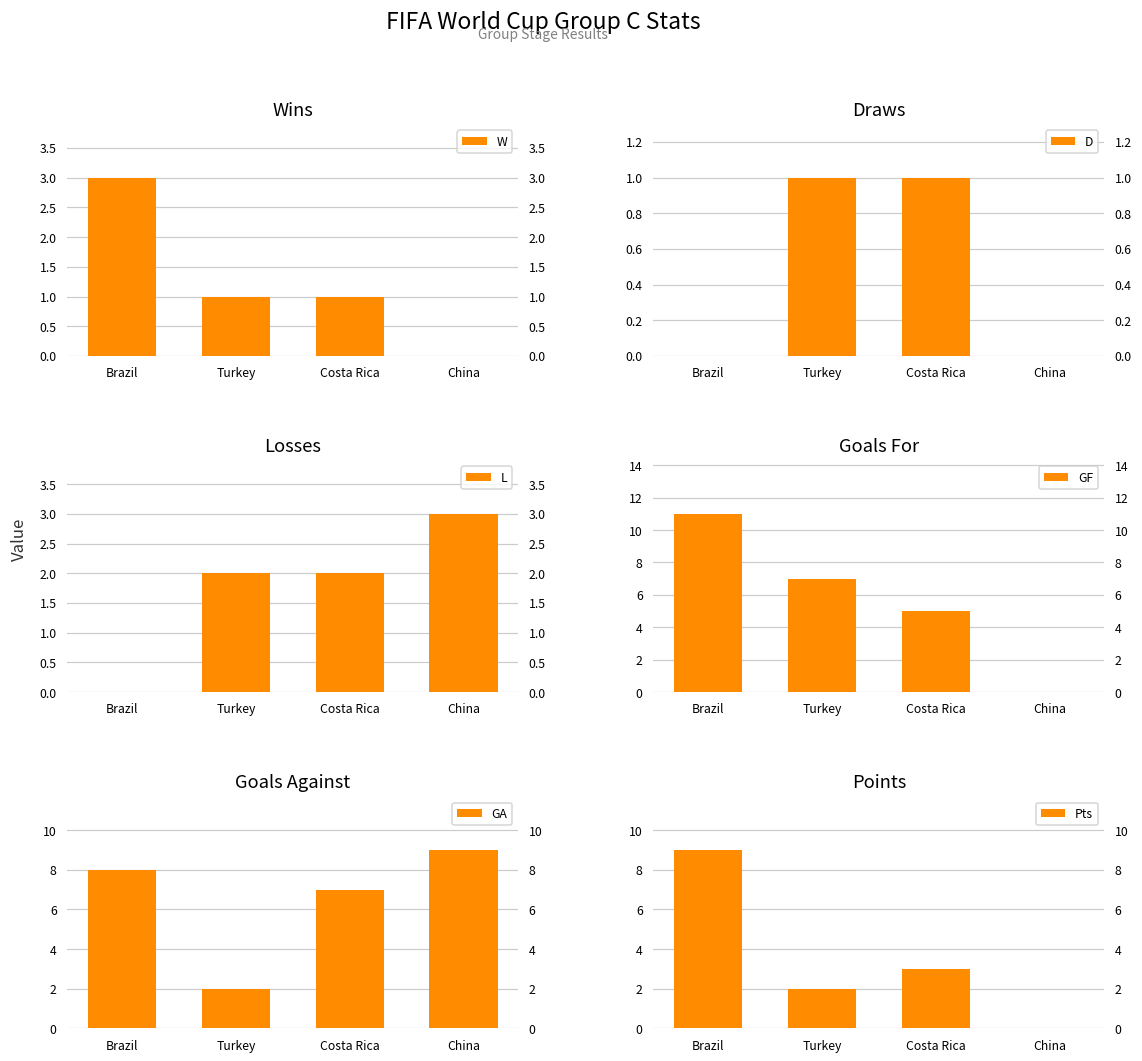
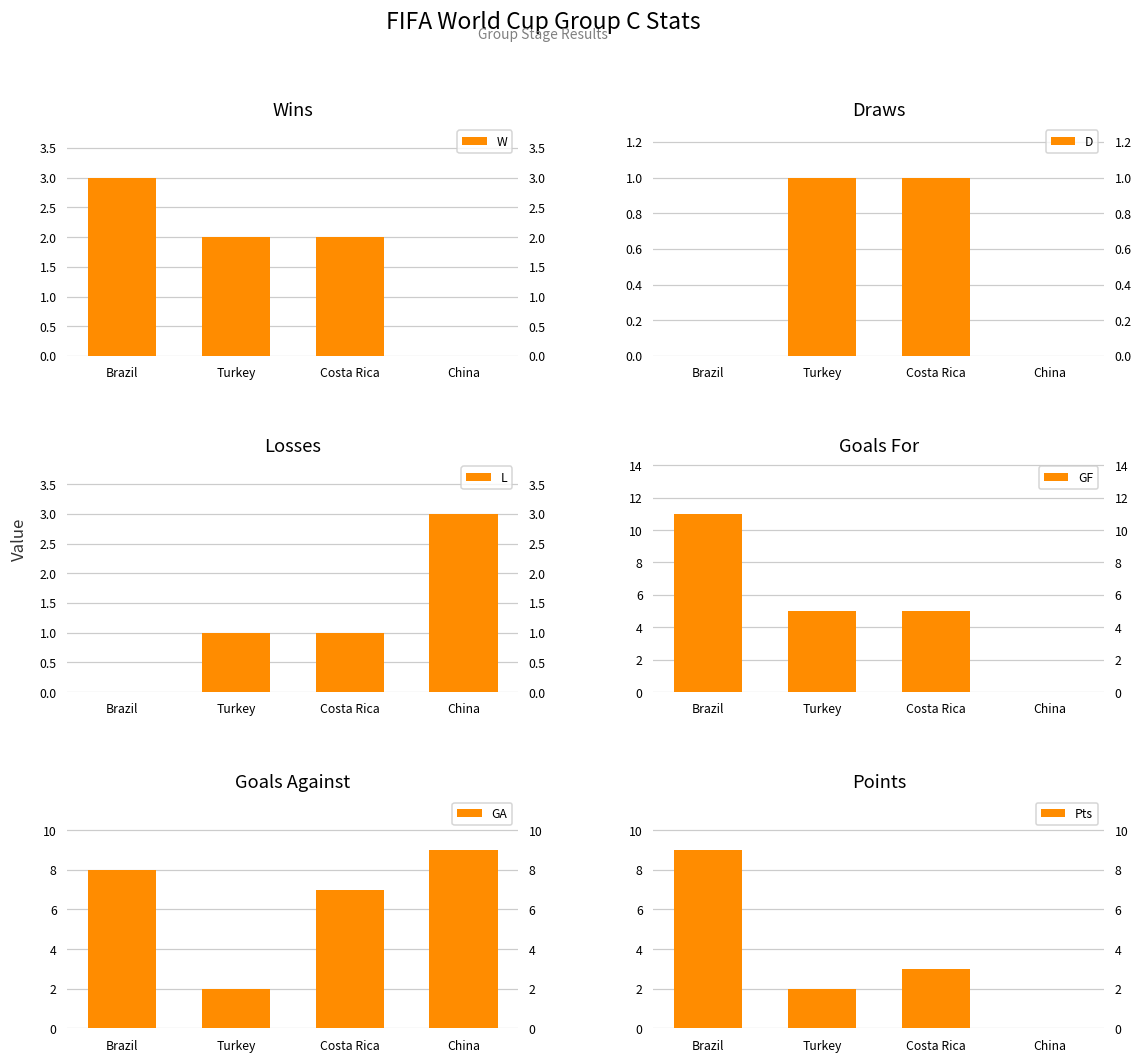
Wins, Turkey: 1 -> 2
Wins, Costa Rica: 1 -> 2
Losses, Turkey: 2 -> 1
Losses, Costa Rica: 2 -> 1
Goals For, Turkey: 7 -> 5
